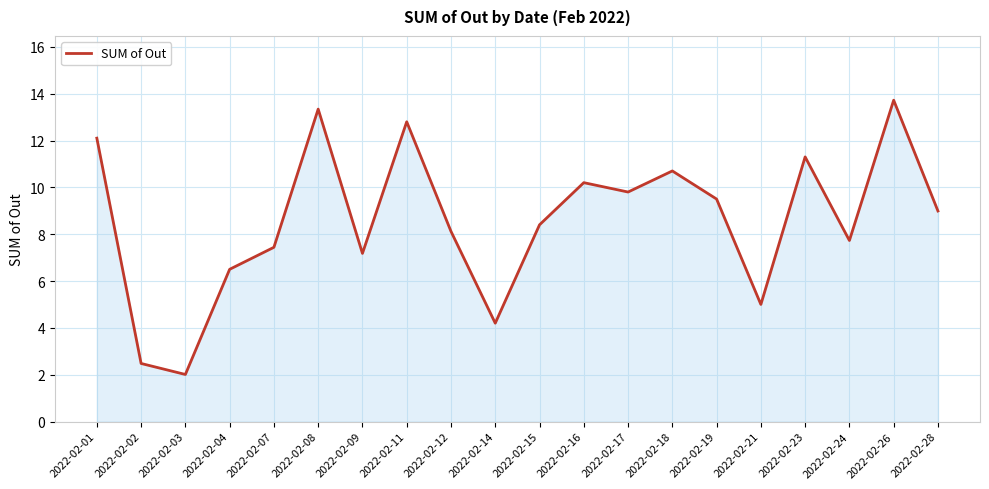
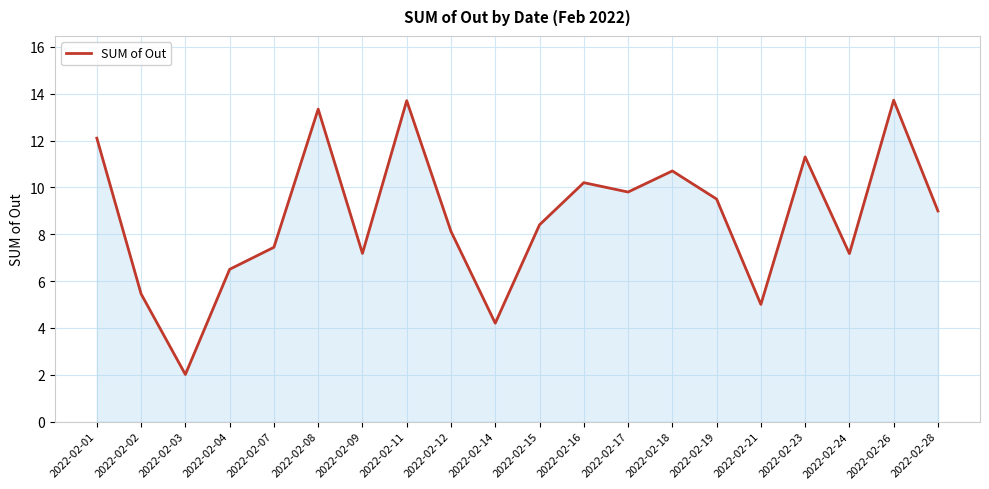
2022-02-02: 2.5 -> 5.5
2022-02-11: 12.8 -> 13.7
2022-02-24: 7.7 -> 7.2
